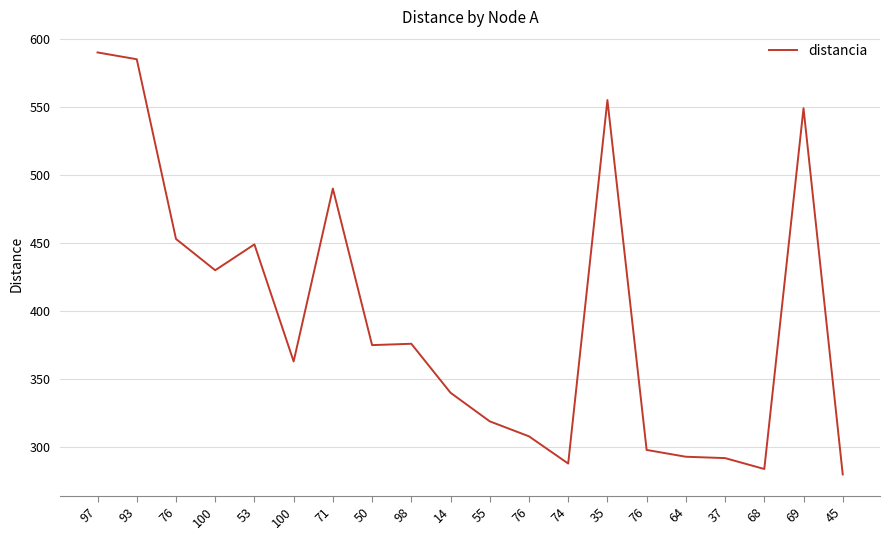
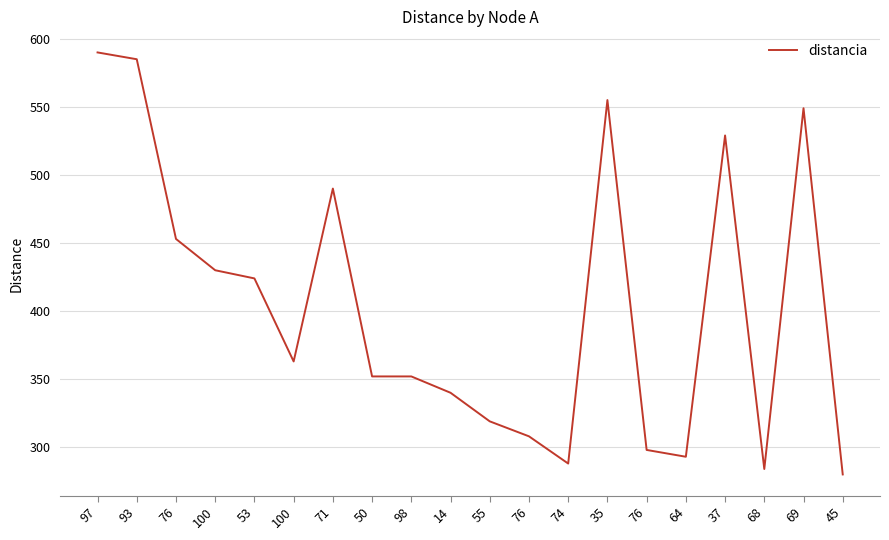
53: 449 -> 424
50: 375 -> 352
98: 376 -> 352
37: 292 -> 529
